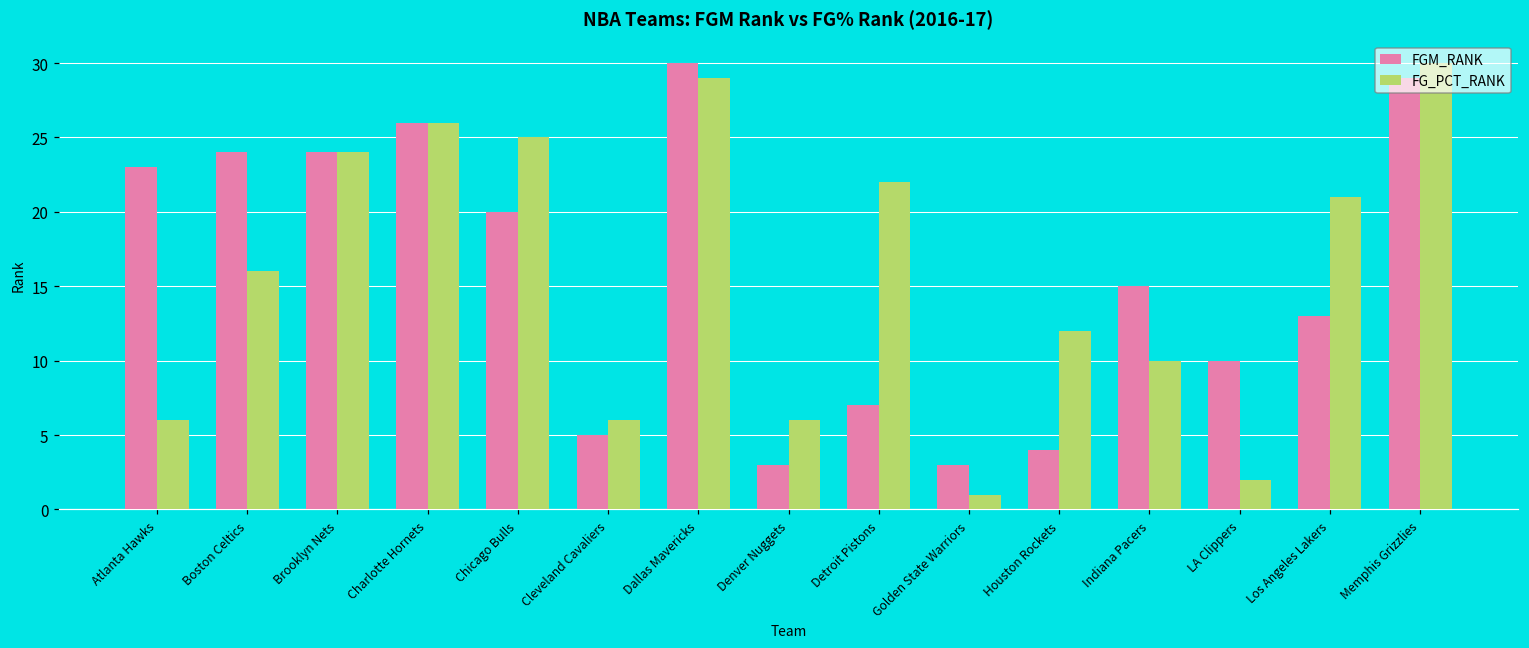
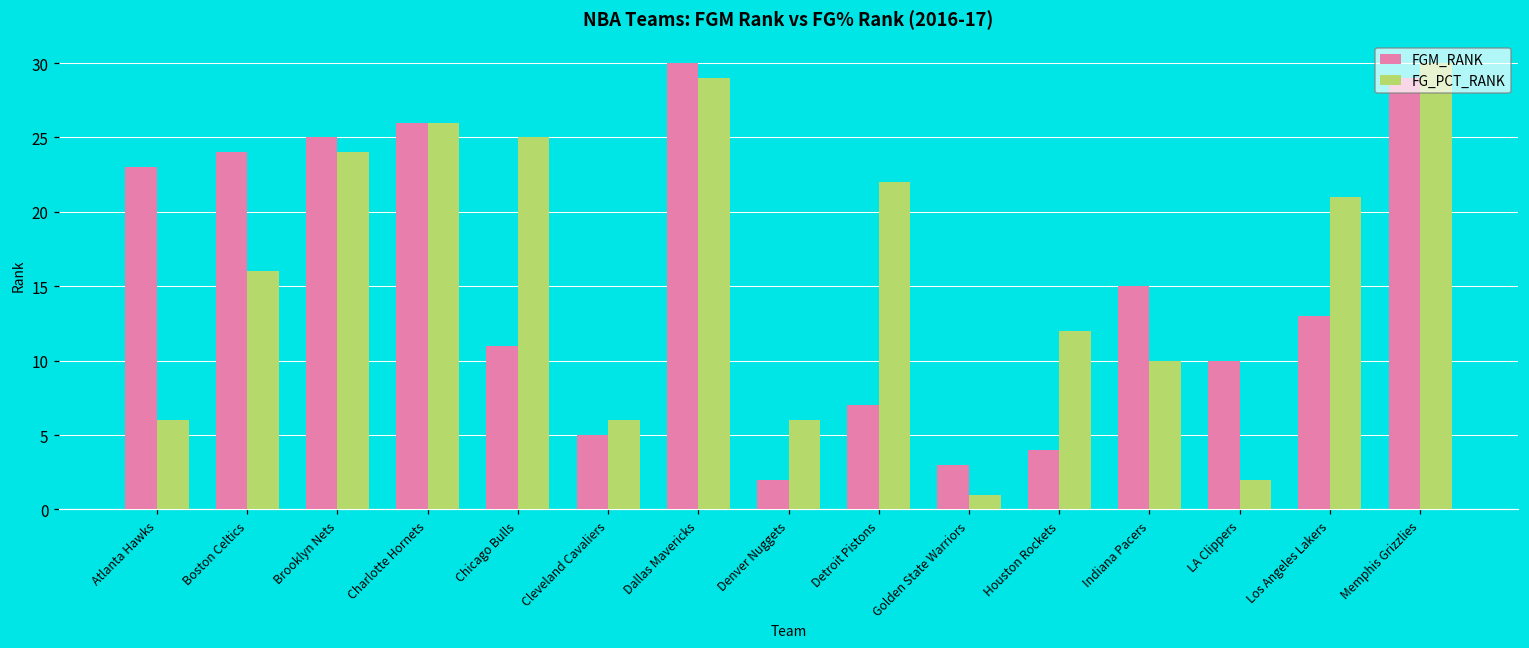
FGM_RANK, Brooklyn Nets: 24 -> 25
FGM_RANK, Chicago Bulls: 20 -> 11
FGM_RANK, Denver Nuggets: 3 -> 2
